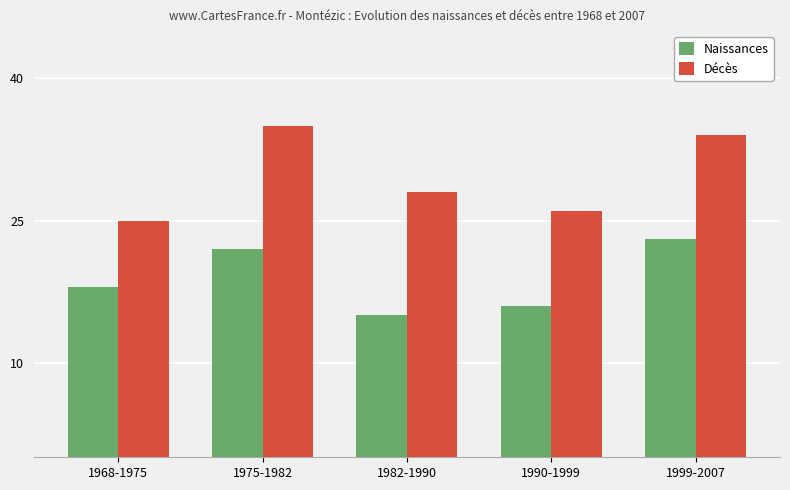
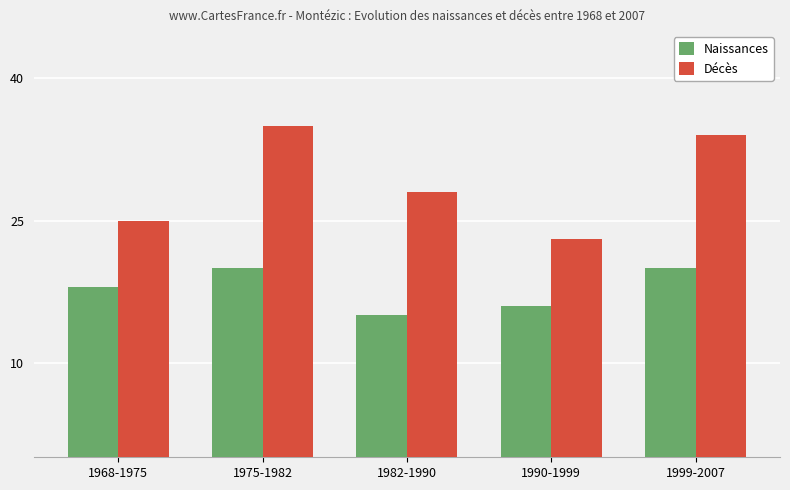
Naissances, 1975-1982: 22 -> 20
Décès, 1990-1999: 26 -> 23
Naissances, 1999-2007: 23 -> 20
